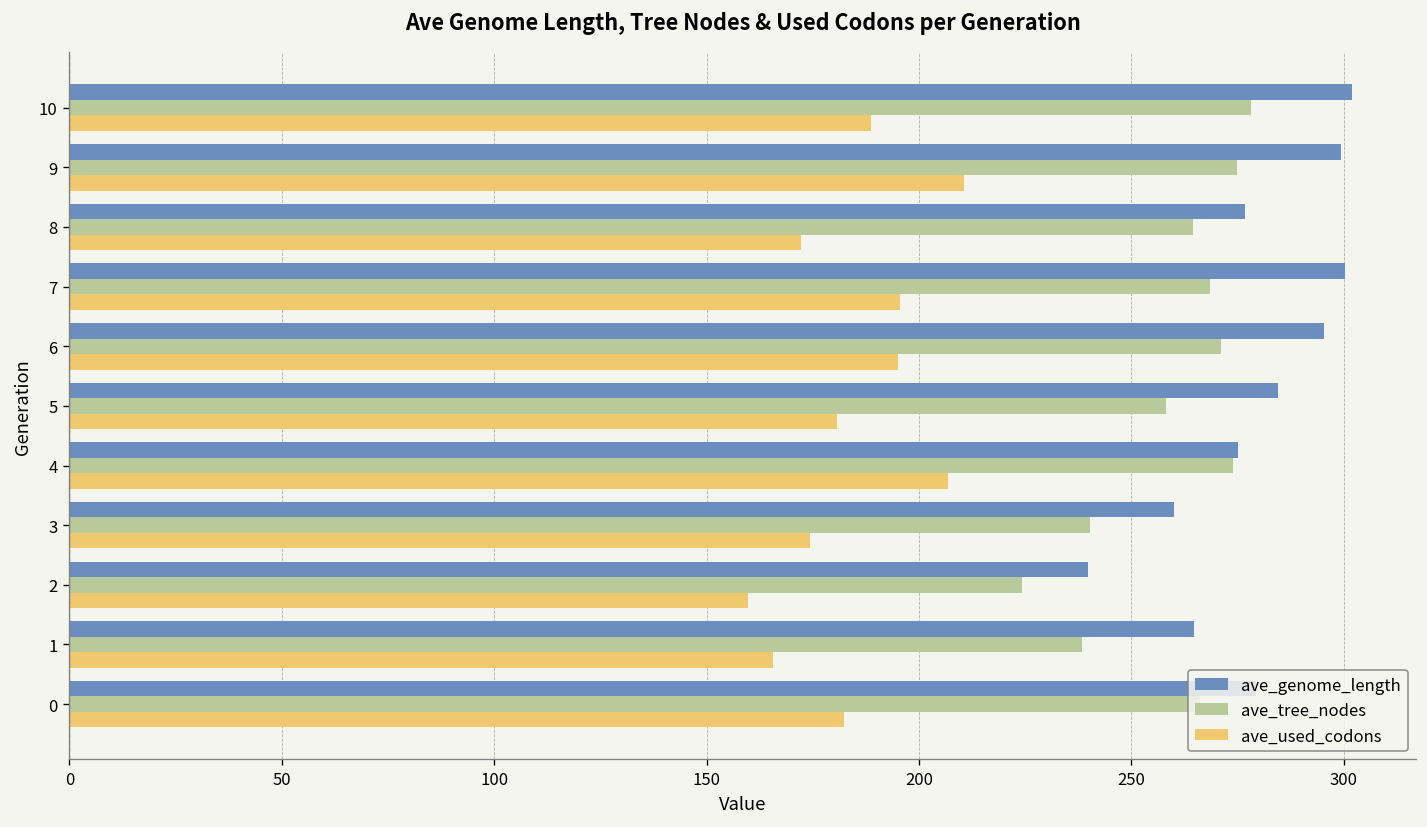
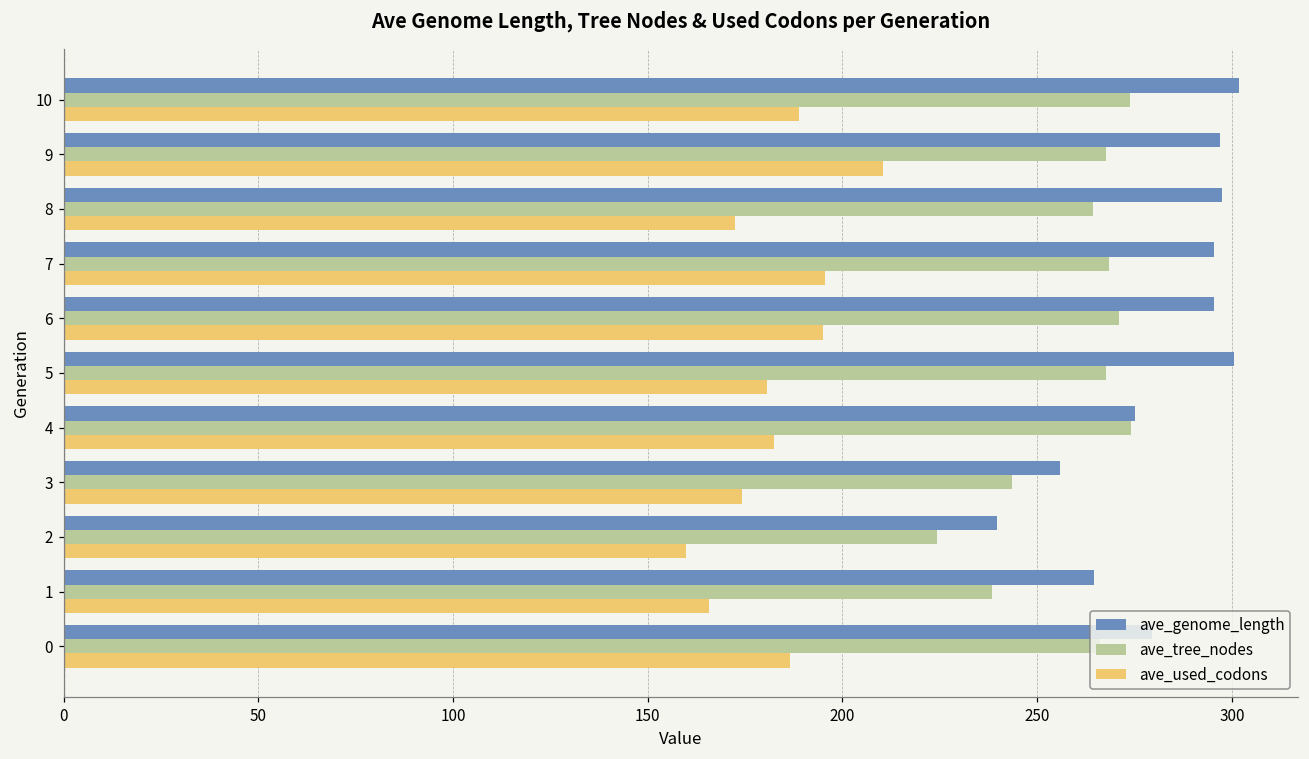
ave_tree_nodes, 10: 278 -> 274
ave_genome_length, 9: 299 -> 297
ave_tree_nodes, 9: 275 -> 268
ave_genome_length, 8: 277 -> 297
ave_genome_length, 7: 300 -> 295
ave_genome_length, 5: 285 -> 301
ave_tree_nodes, 5: 258 -> 268
ave_used_codons, 4: 207 -> 182
ave_genome_length, 3: 260 -> 256
ave_tree_nodes, 3: 240 -> 244
ave_used_codons, 0: 182 -> 186
